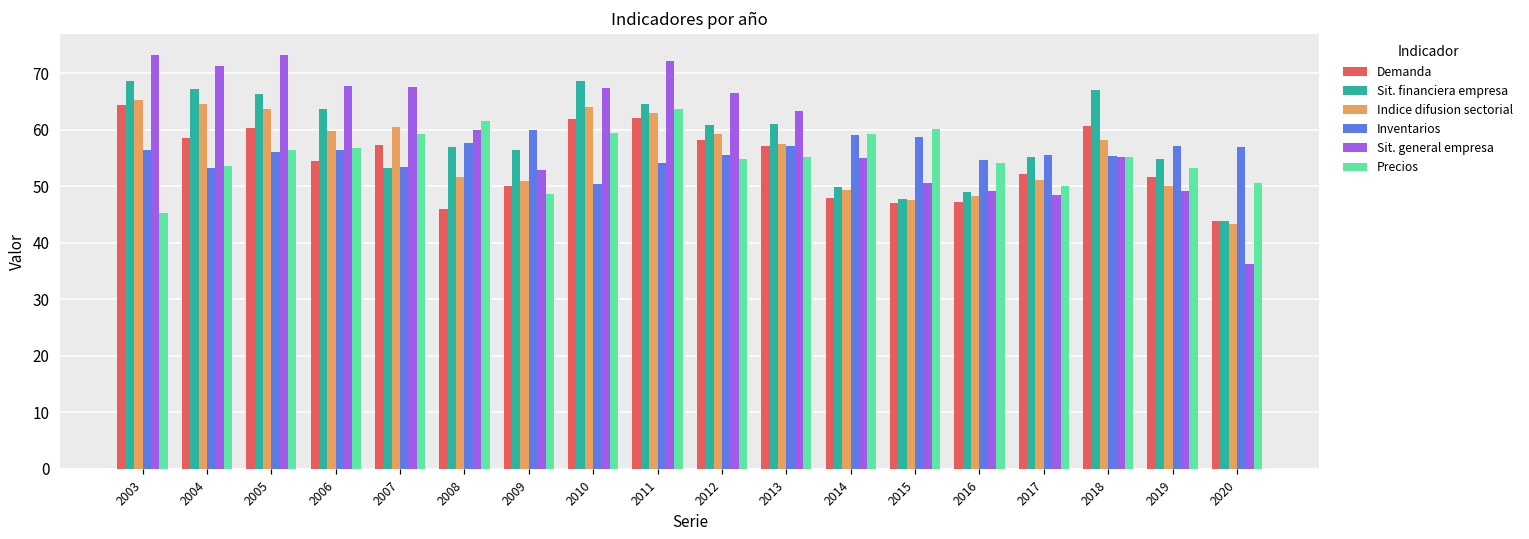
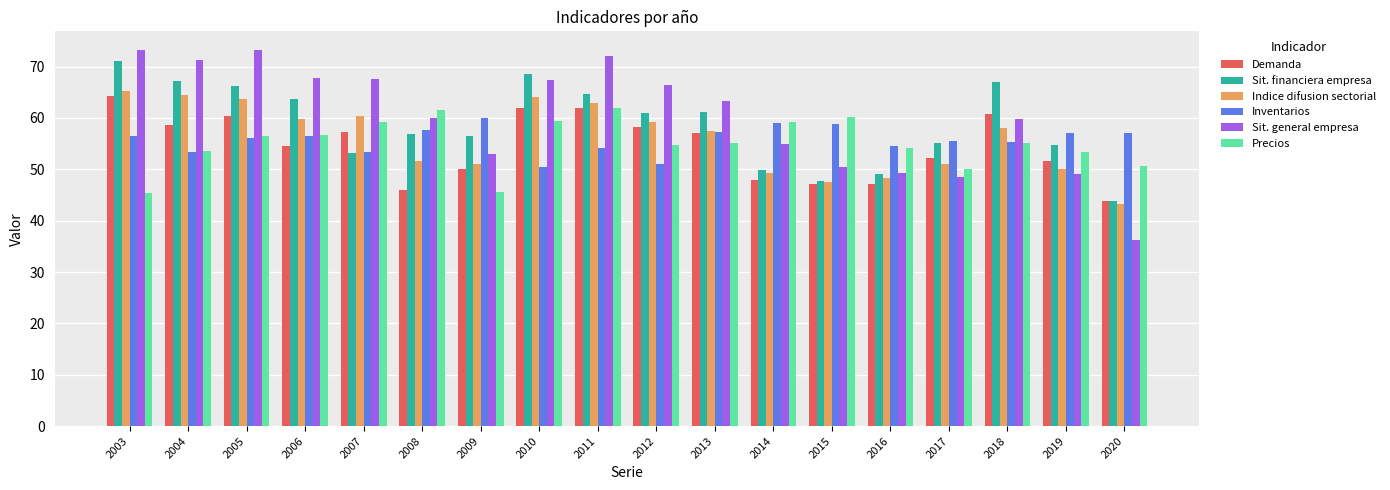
Sit. financiera empresa, 2003: 69 -> 71
Precios, 2009: 49 -> 46
Precios, 2011: 64 -> 62
Inventarios, 2012: 56 -> 51
Sit. general empresa, 2018: 55 -> 60
